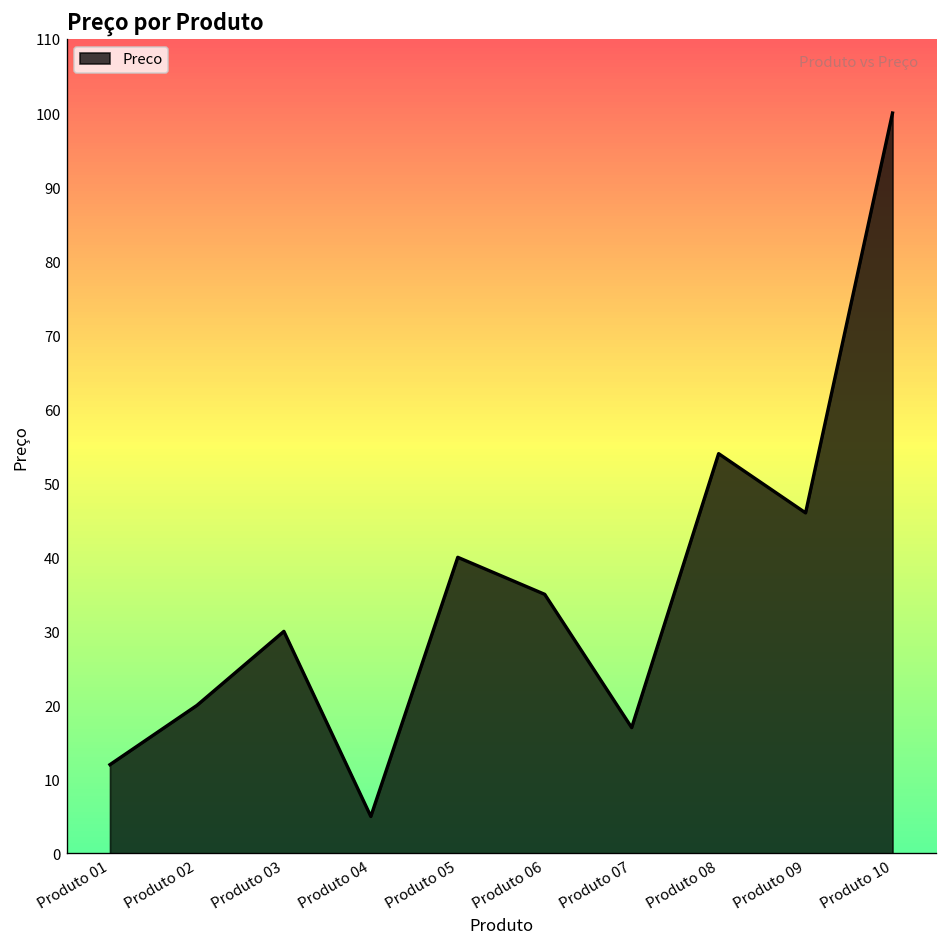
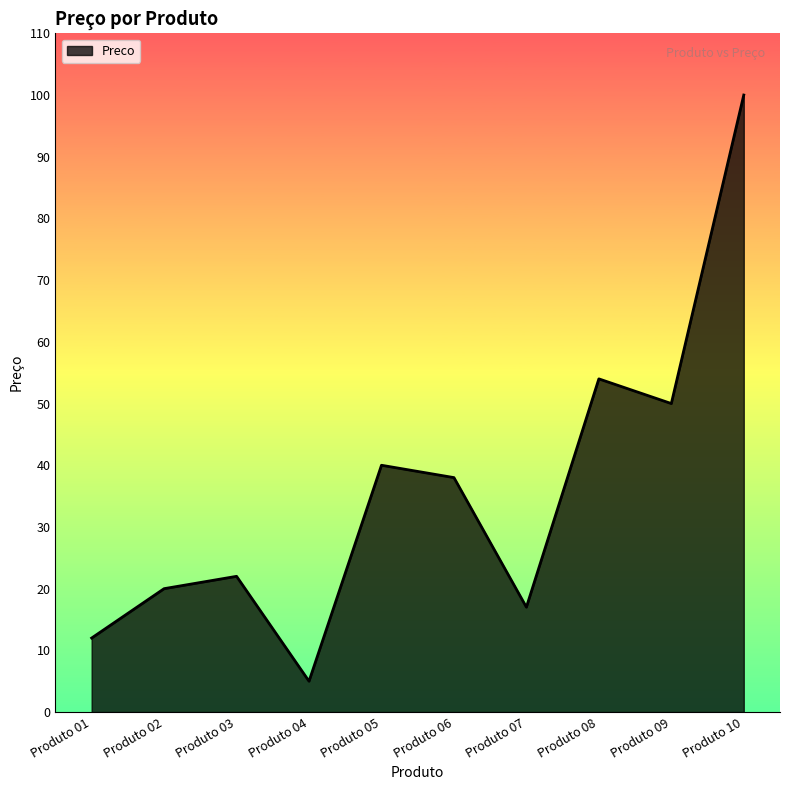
Produto 03: 30 -> 22
Produto 06: 35 -> 38
Produto 09: 46 -> 50
